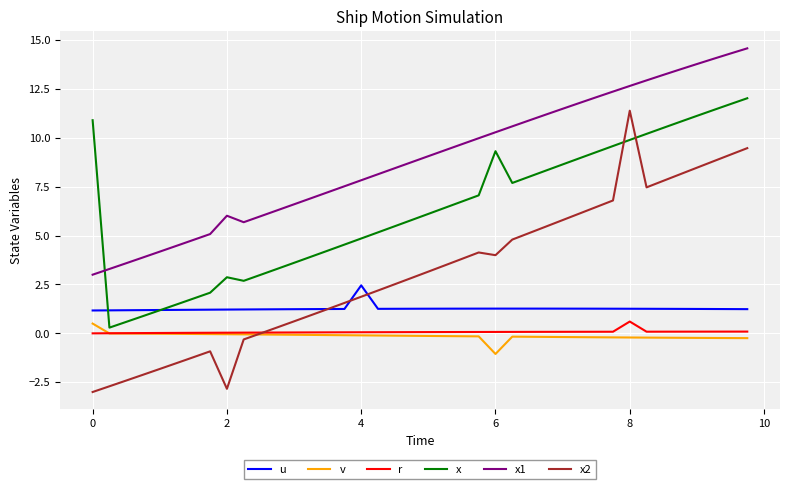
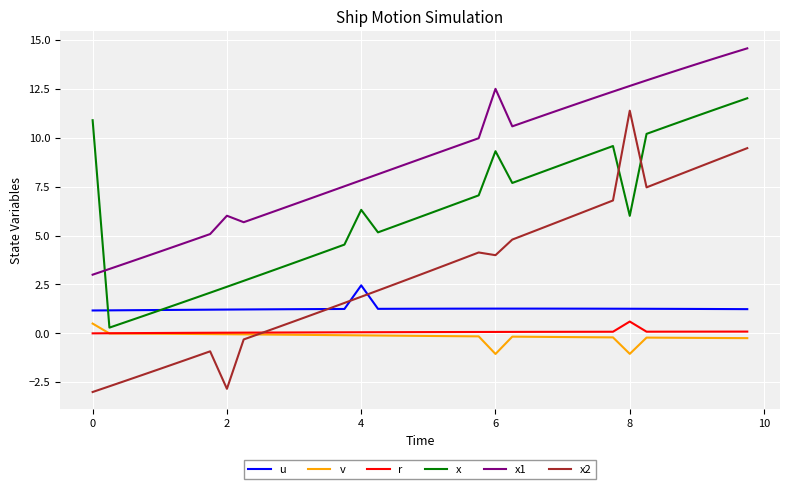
x, 2: 2.9 -> 2.4
x, 4: 4.9 -> 6.3
x1, 6: 10.3 -> 12.5
v, 8: -0.2 -> -1.0
x, 8: 9.9 -> 6.0
